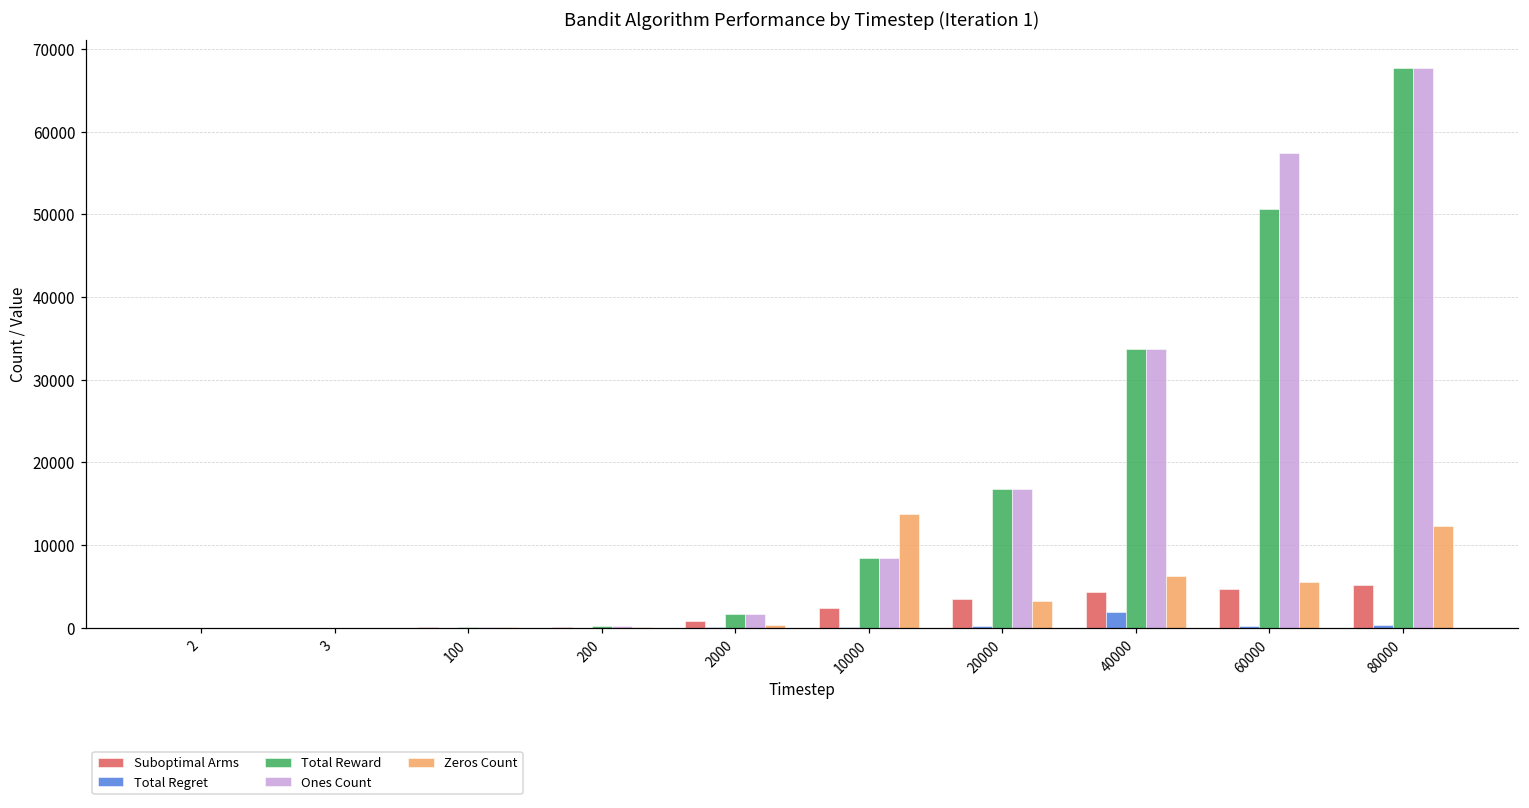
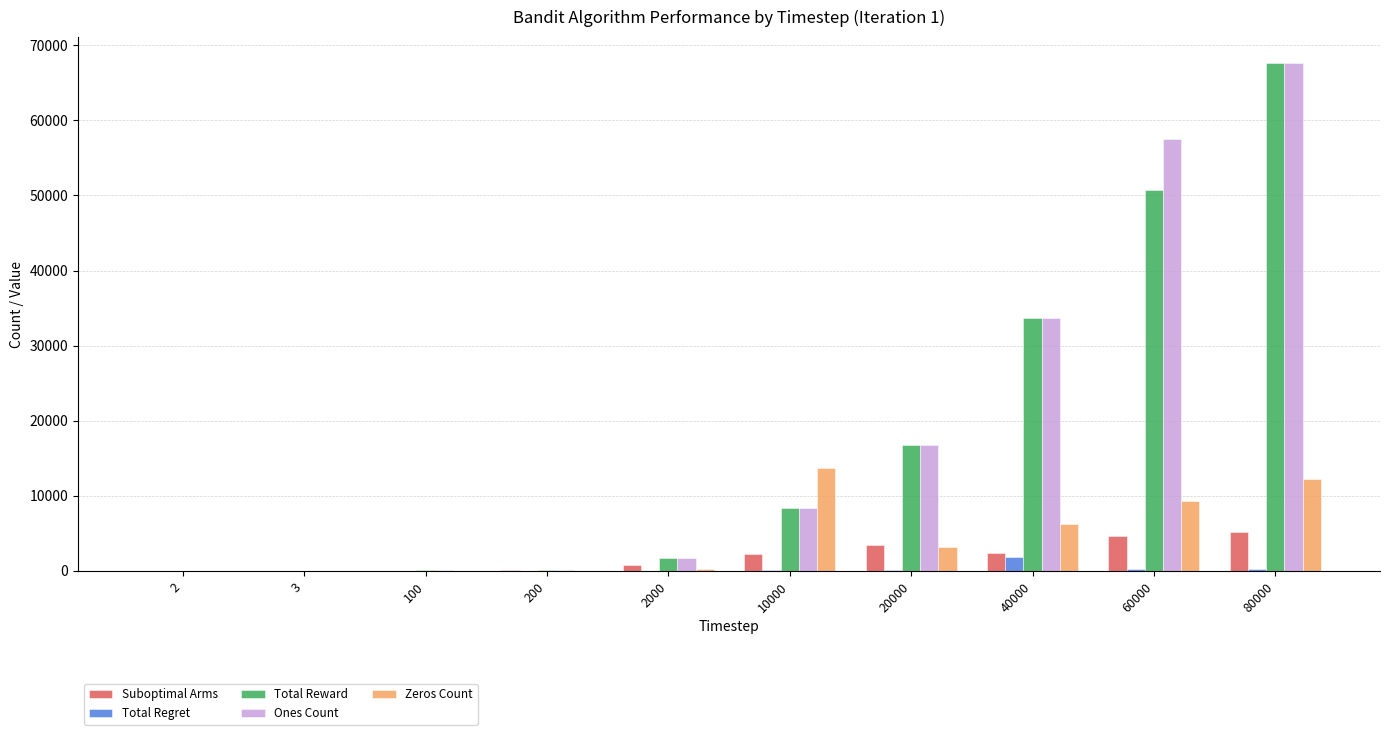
Suboptimal Arms, 40000: 4000 -> 2000
Zeros Count, 60000: 5000 -> 9000
